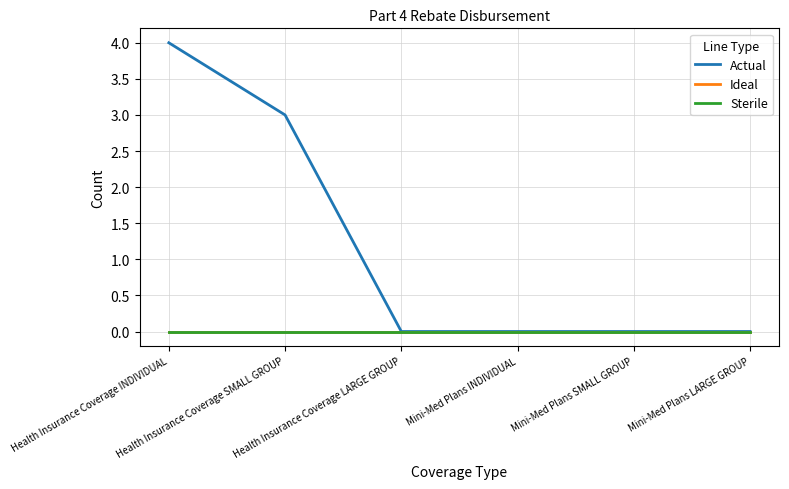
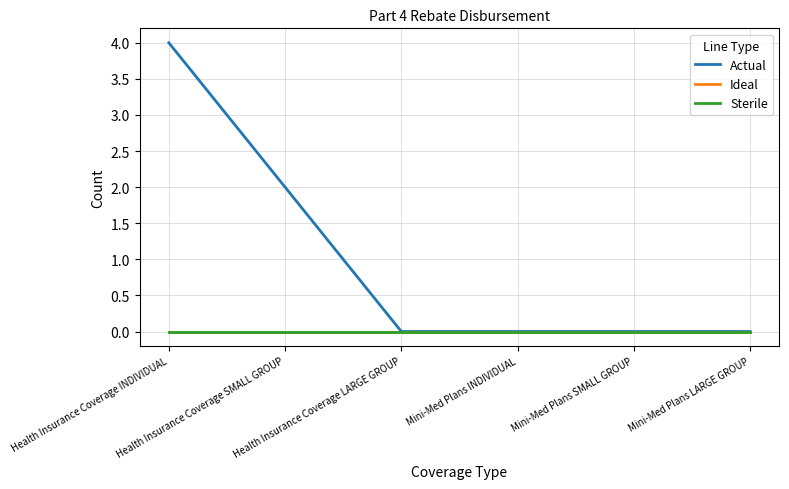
Actual, Health Insurance Coverage SMALL GROUP: 3 -> 2
